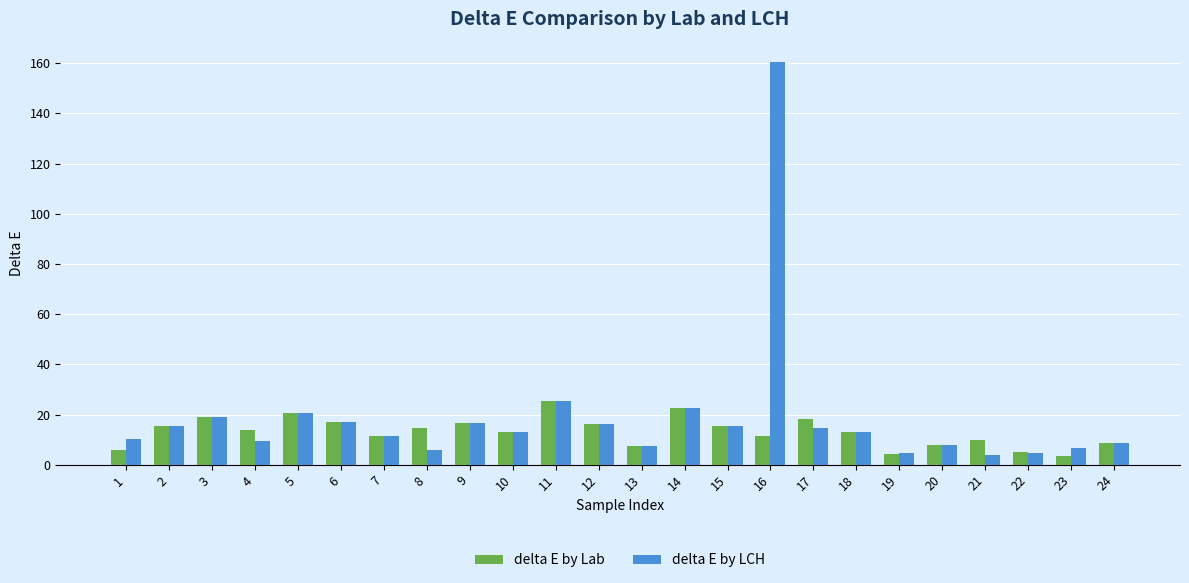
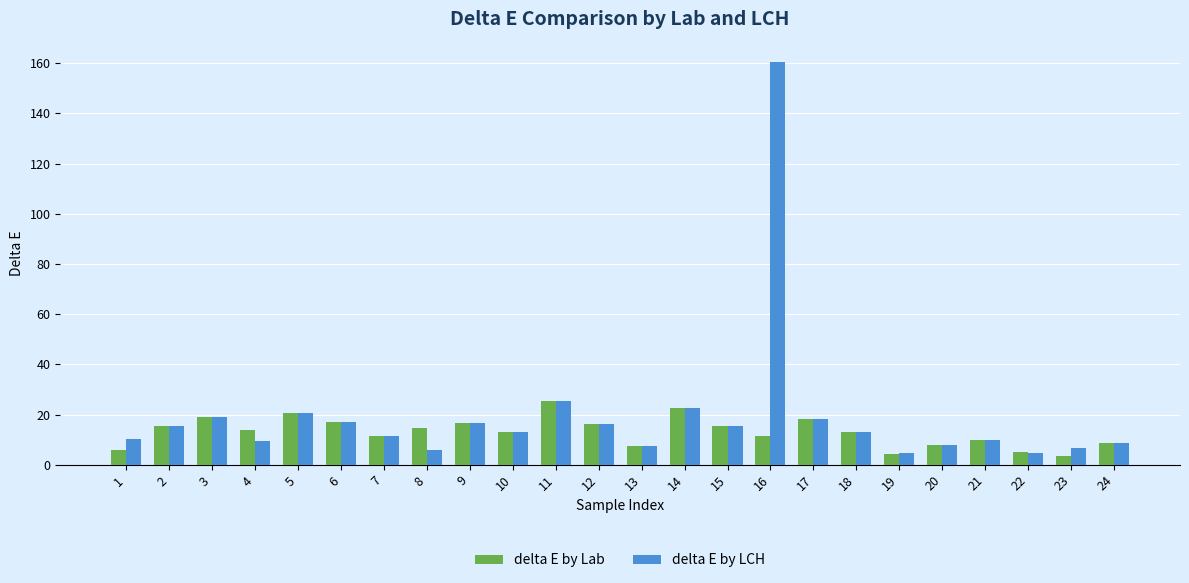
delta E by LCH, 17: 15 -> 18
delta E by LCH, 21: 4 -> 10
